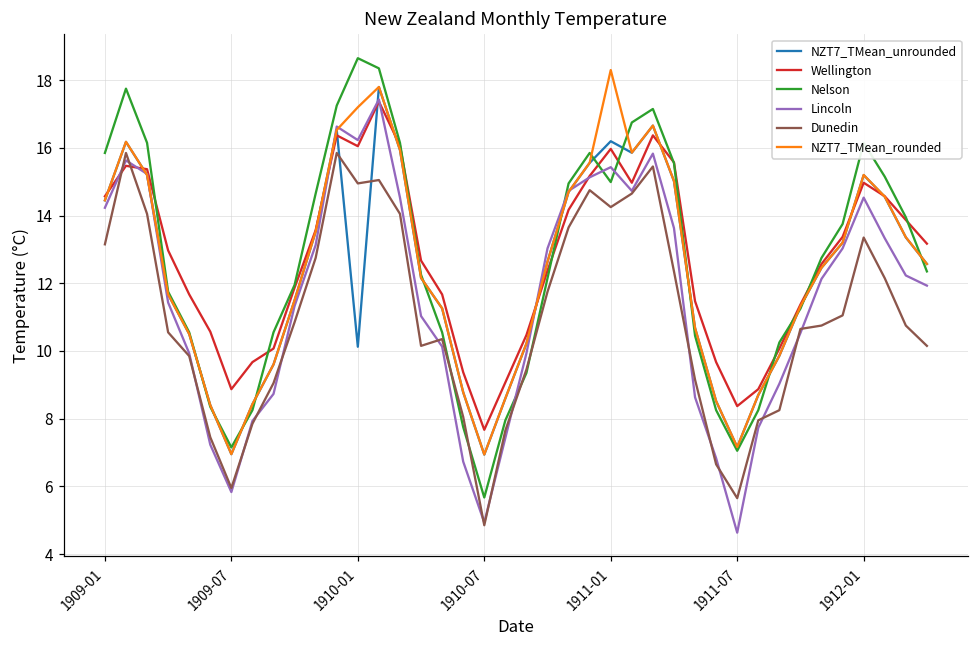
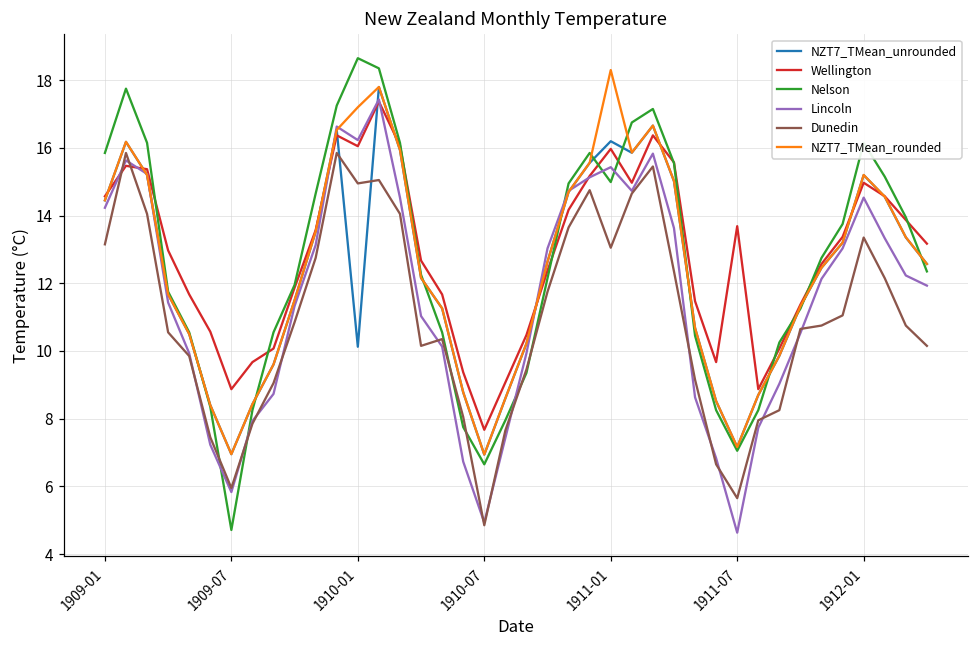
Nelson, 1909-07: 7.2 -> 4.7
Nelson, 1910-07: 5.7 -> 6.7
Dunedin, 1911-01: 14.3 -> 13.1
Wellington, 1911-07: 8.4 -> 13.7
